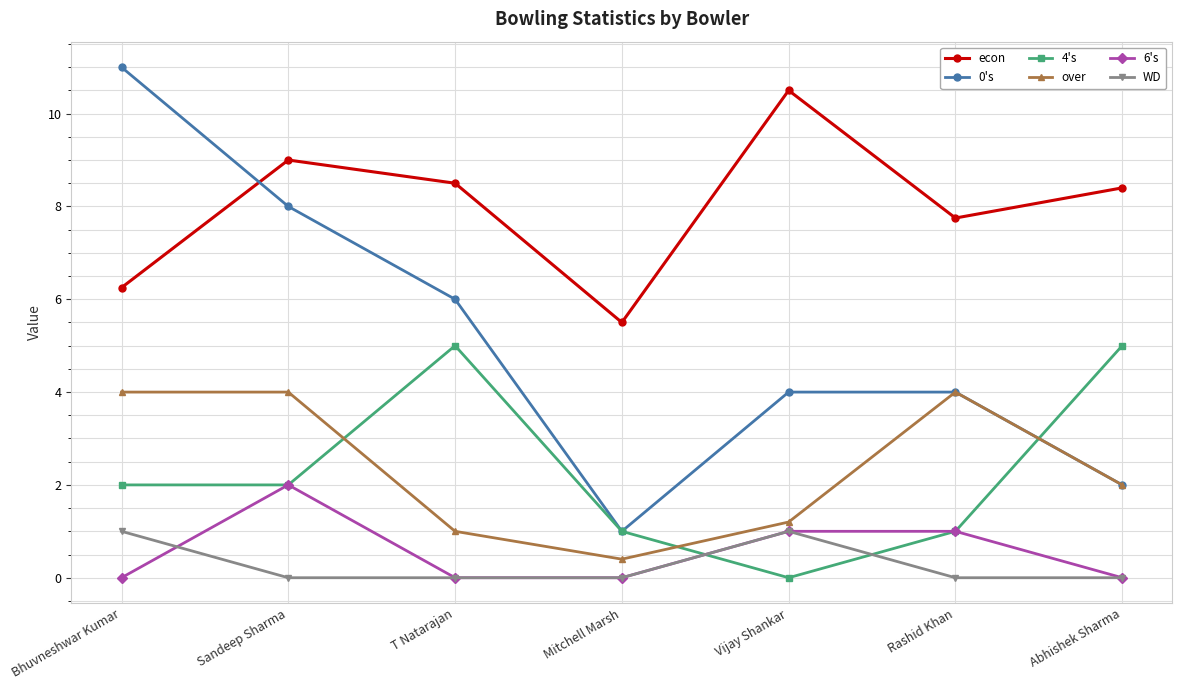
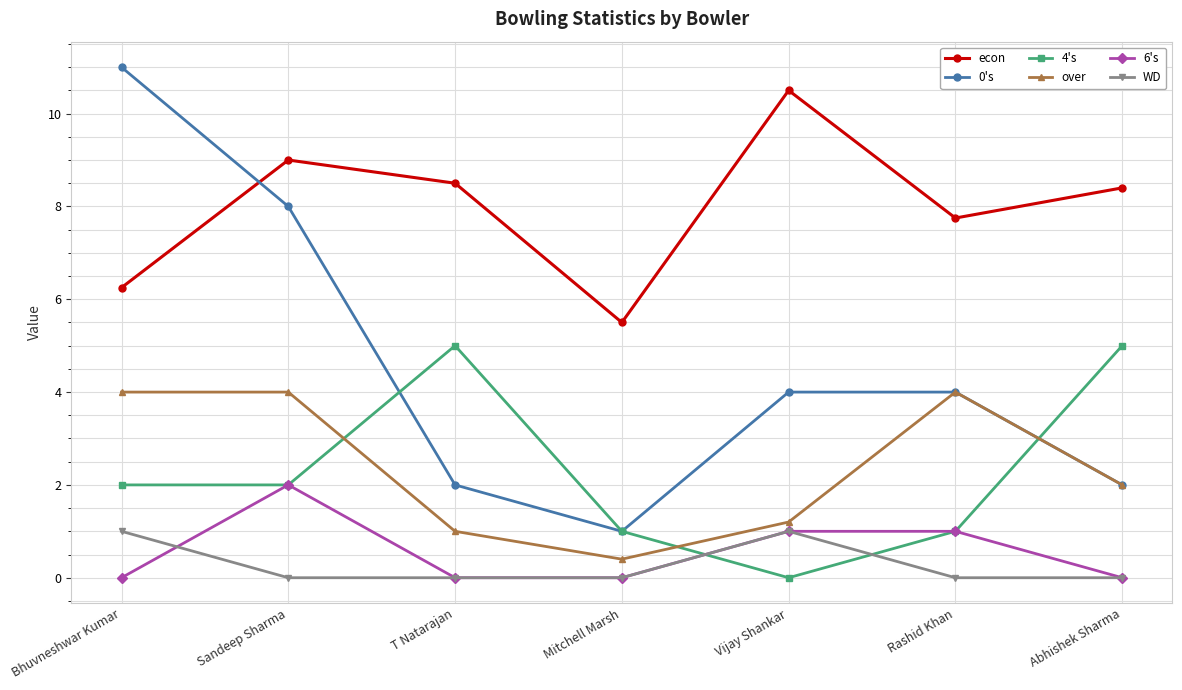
0's, T Natarajan: 6 -> 2
